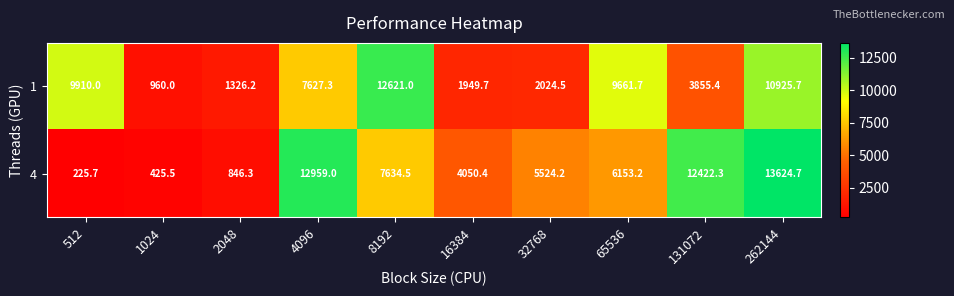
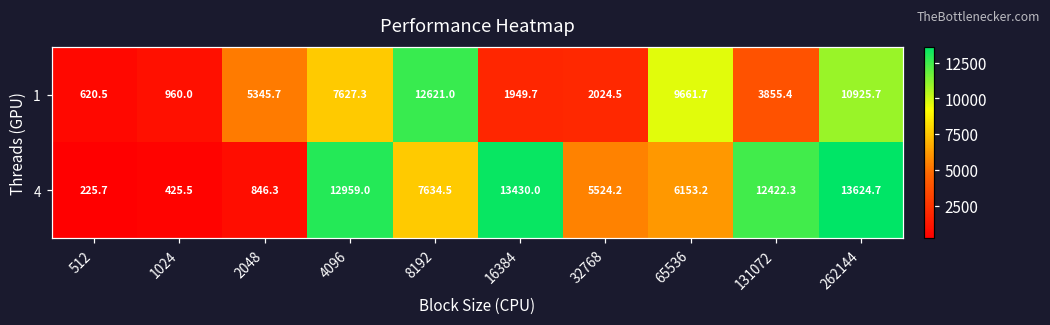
1, 512: 9910.0 -> 620.5
1, 2048: 1326.2 -> 5345.7
4, 16384: 4050.4 -> 13430.0
